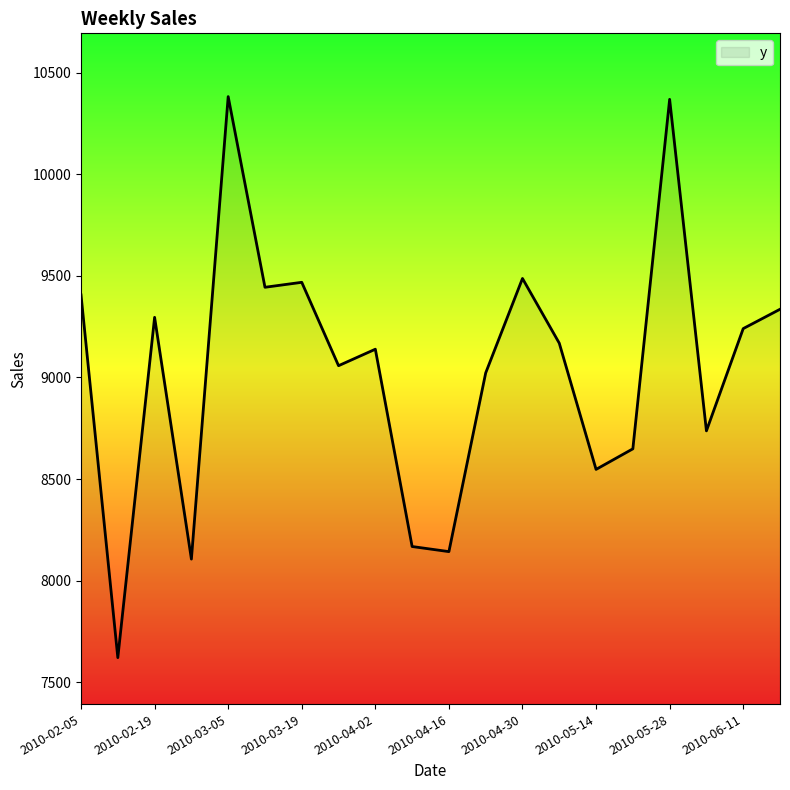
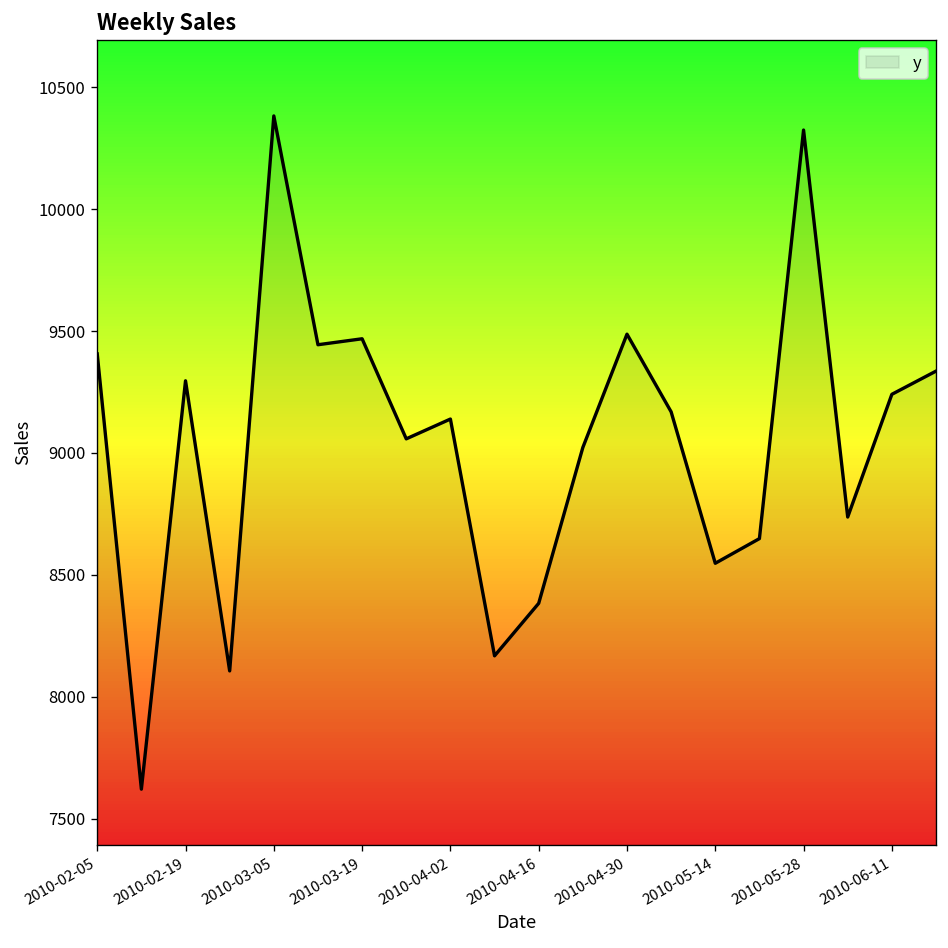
2010-04-16: 8140 -> 8380
2010-05-28: 10370 -> 10320
